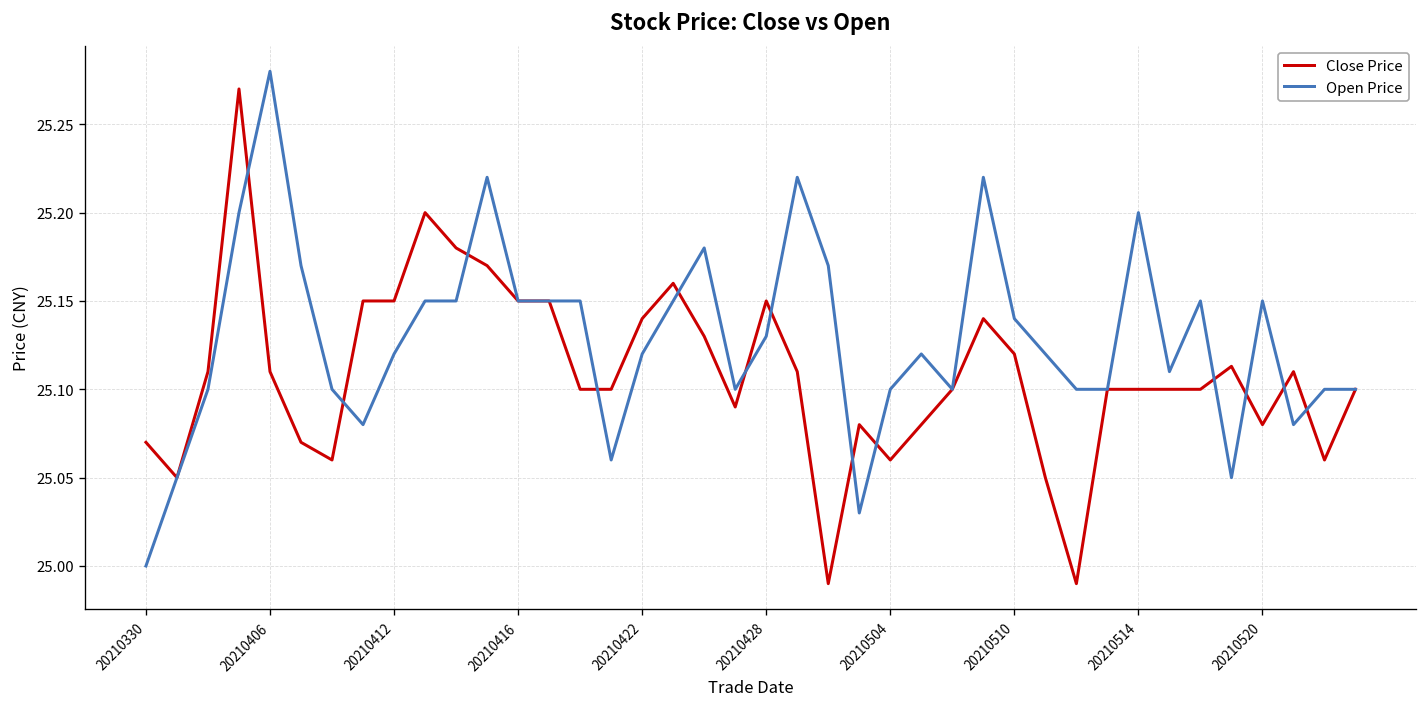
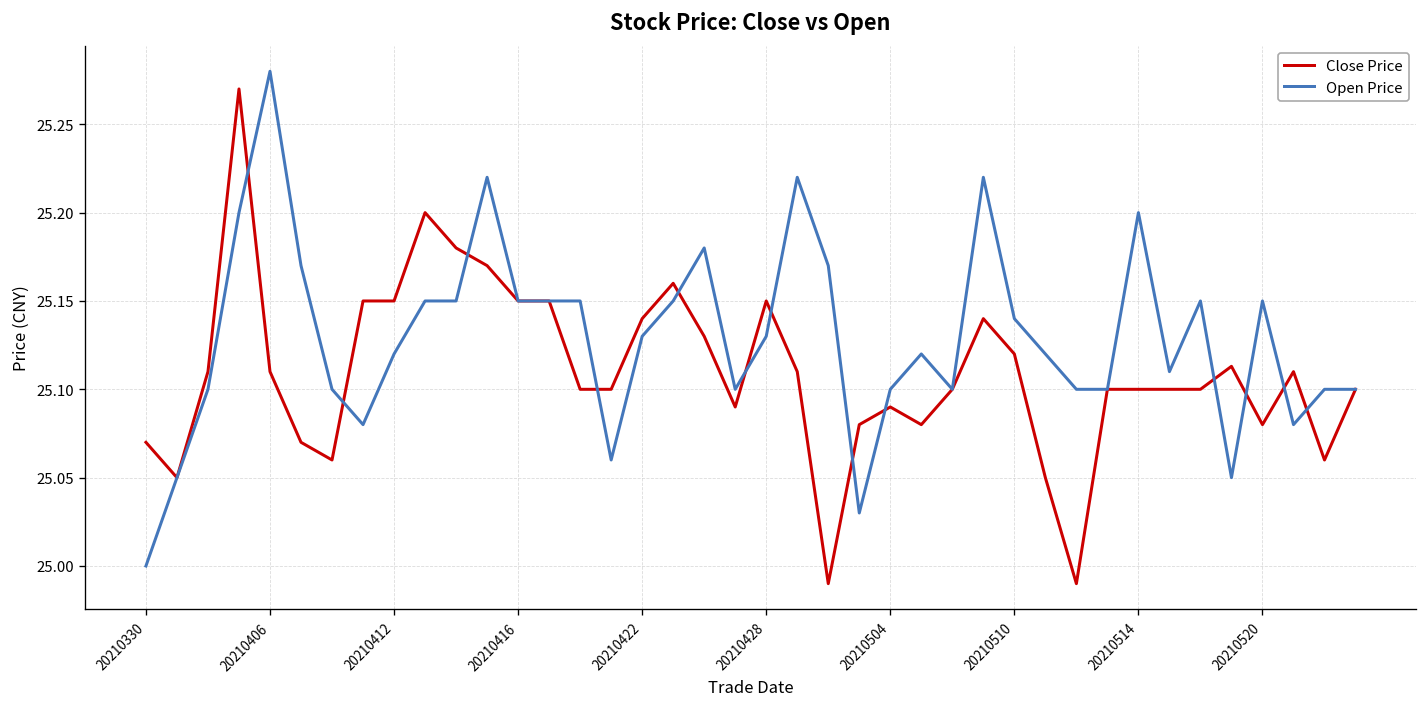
Open Price, 20210422: 25.12 -> 25.13
Close Price, 20210504: 25.06 -> 25.09
